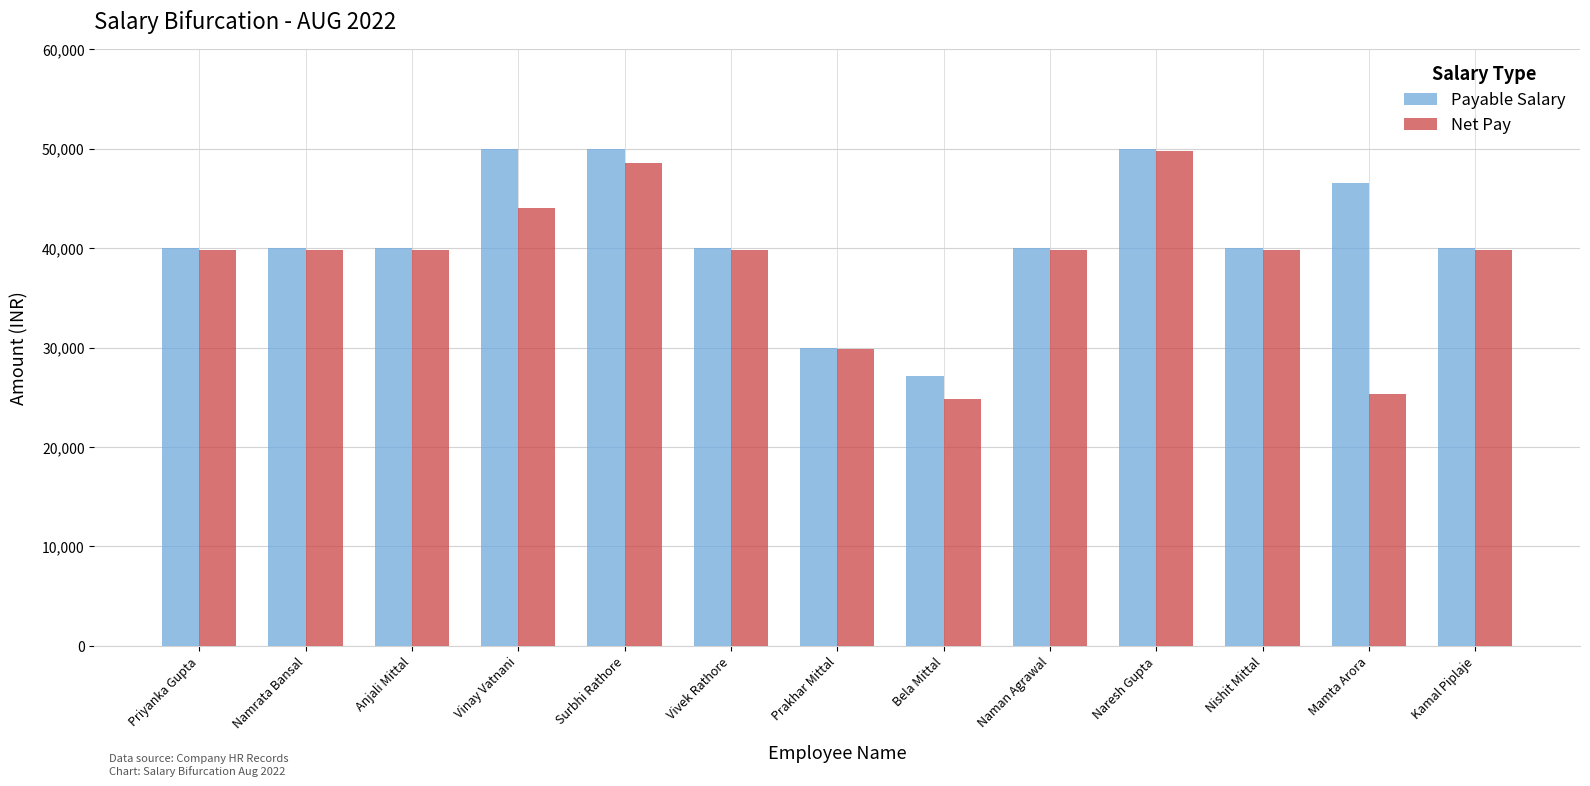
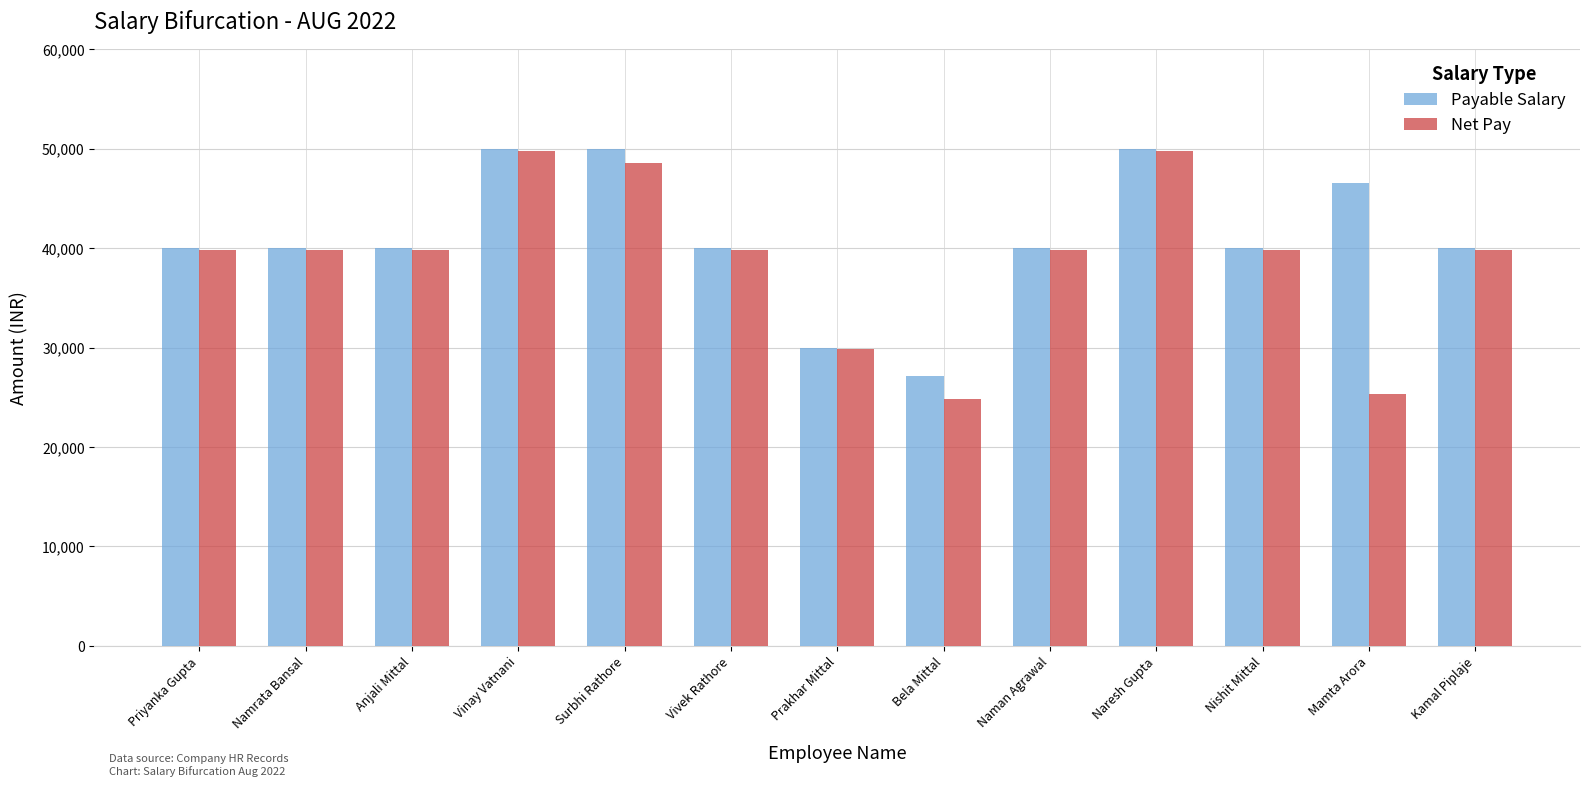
Net Pay, Vinay Vatnani: 44,000 -> 50,000
